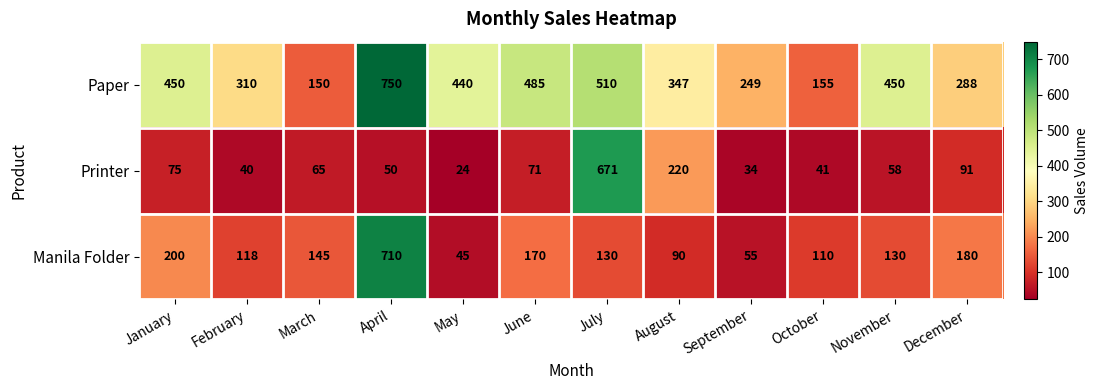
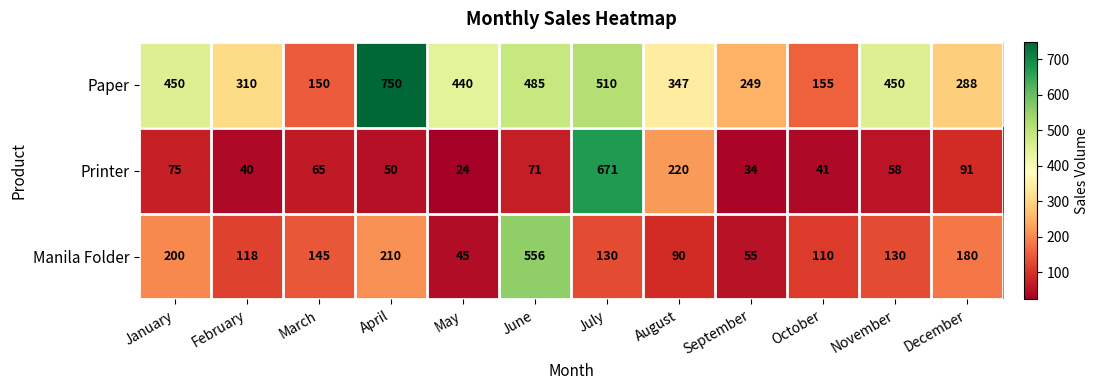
Manila Folder, April: 710 -> 210
Manila Folder, June: 170 -> 556
